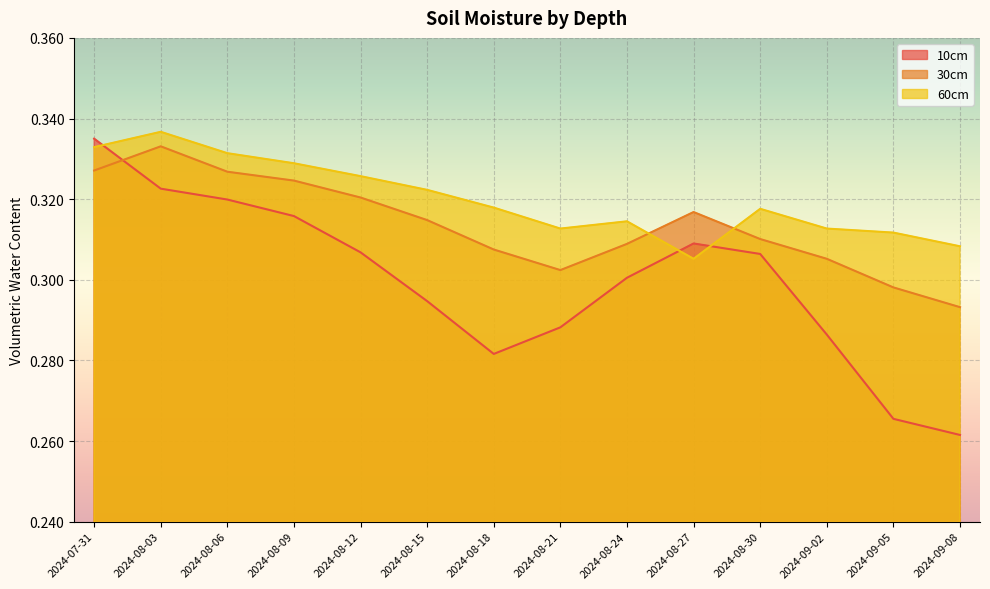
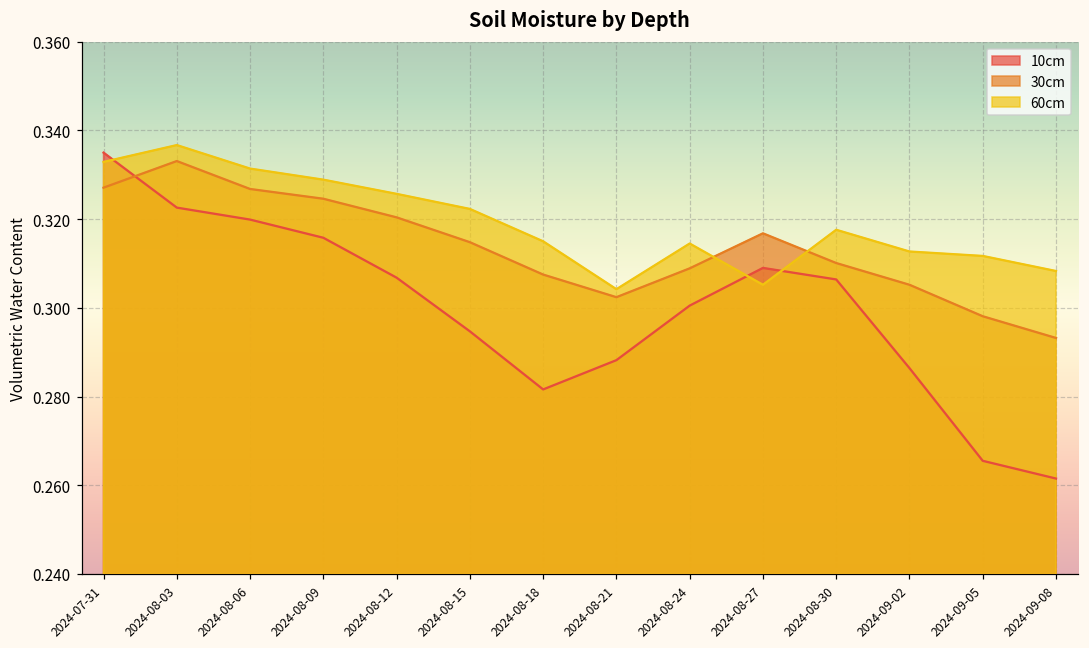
60cm, 2024-08-18: 0.318 -> 0.315
60cm, 2024-08-21: 0.313 -> 0.304
